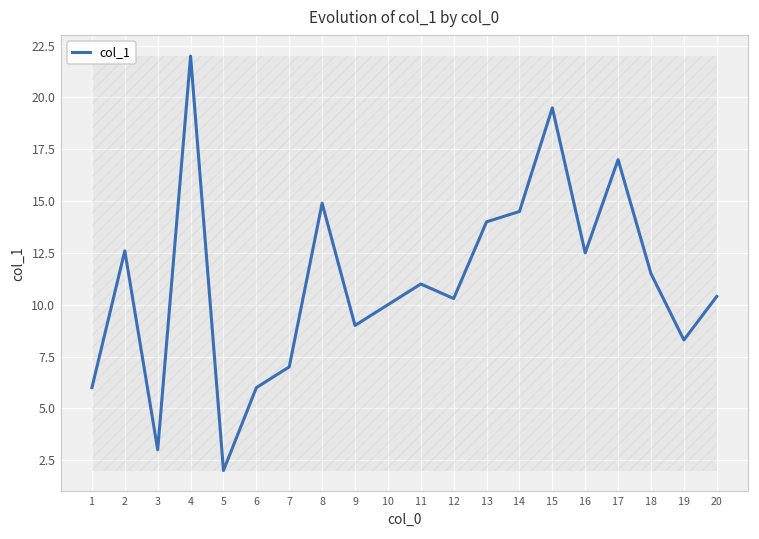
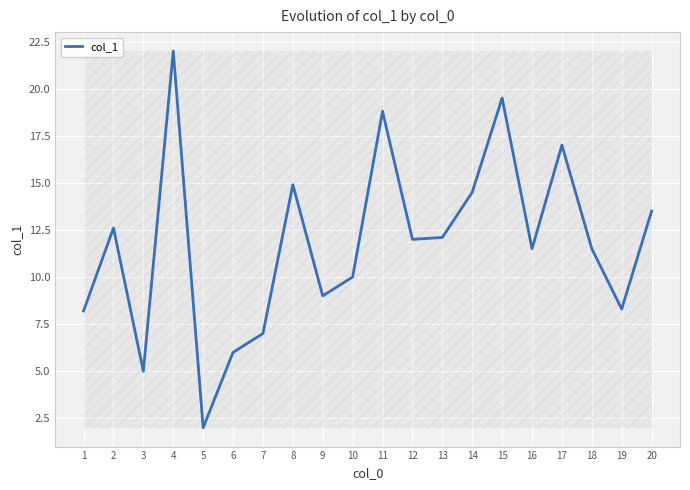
col_1, 1: 6.0 -> 8.2
col_1, 3: 3 -> 5
col_1, 11: 11.0 -> 18.8
col_1, 12: 10.3 -> 12.0
col_1, 13: 14.0 -> 12.1
col_1, 16: 12.5 -> 11.5
col_1, 20: 10.4 -> 13.5
